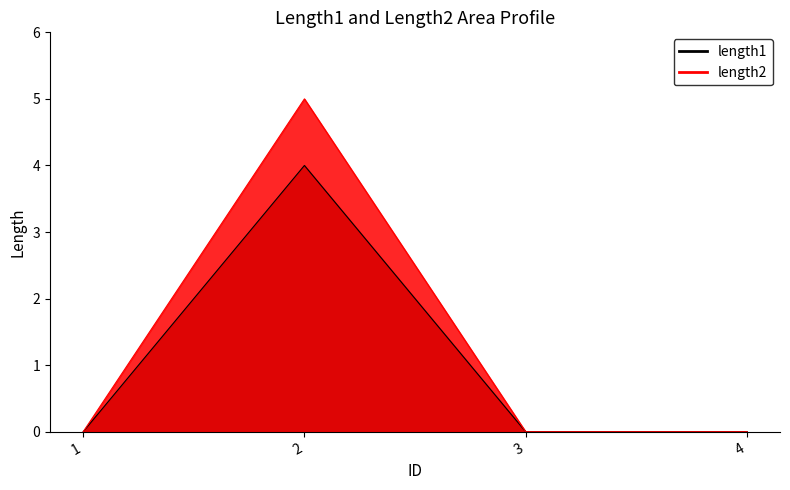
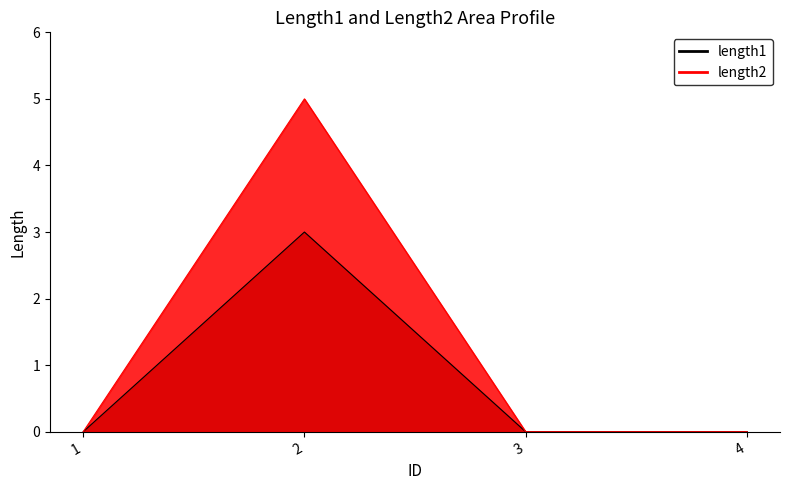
length1, 2: 4 -> 3
